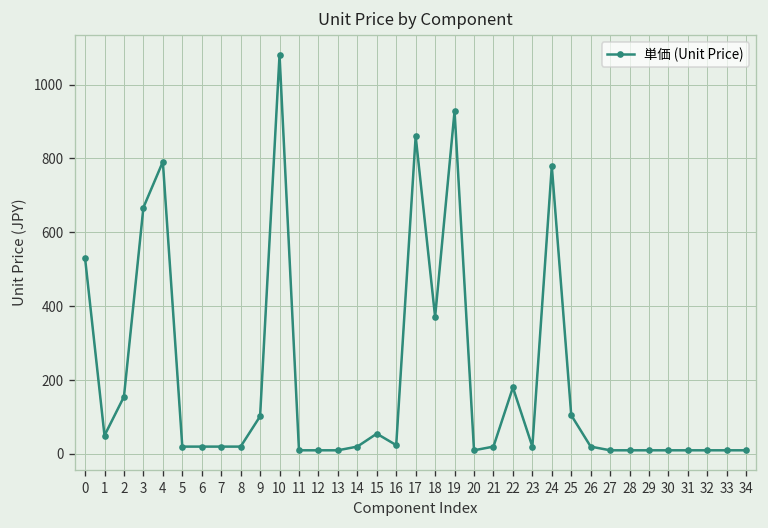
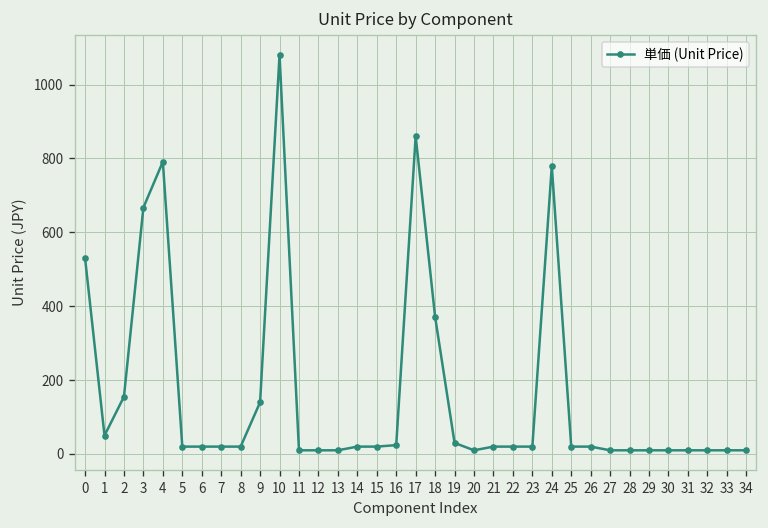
9: 100 -> 140
15: 60 -> 20
19: 930 -> 30
22: 180 -> 20
25: 110 -> 20
